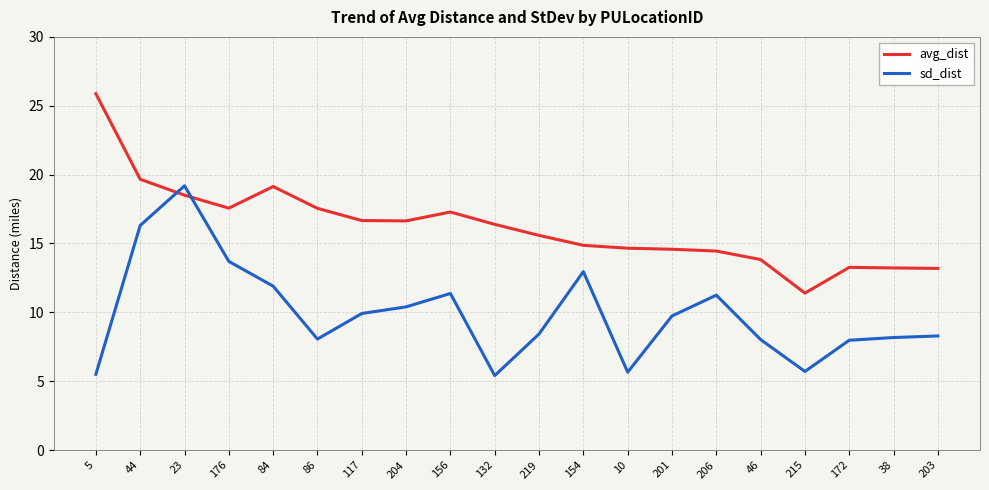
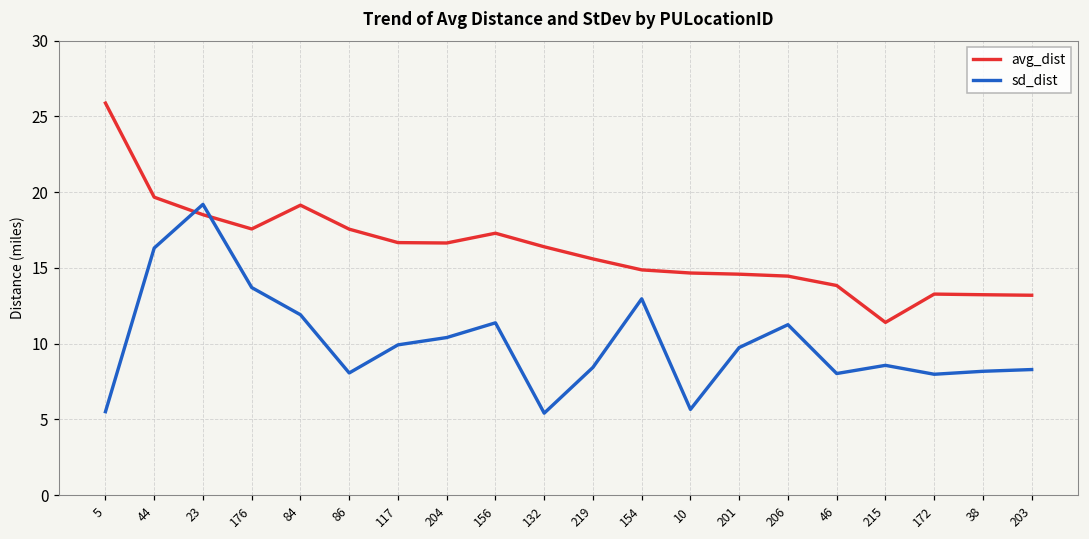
sd_dist, 215: 5.7 -> 8.6
